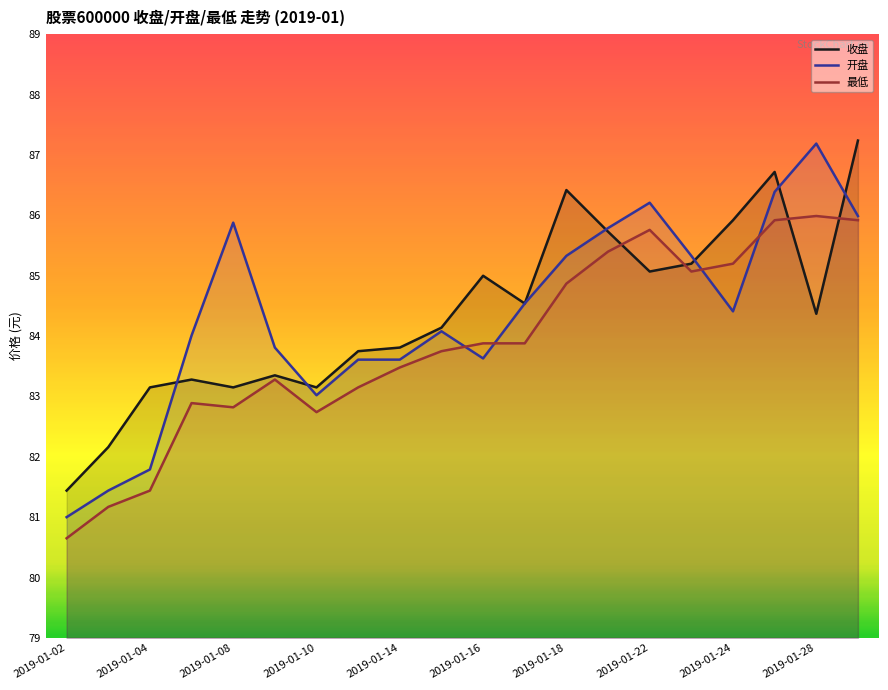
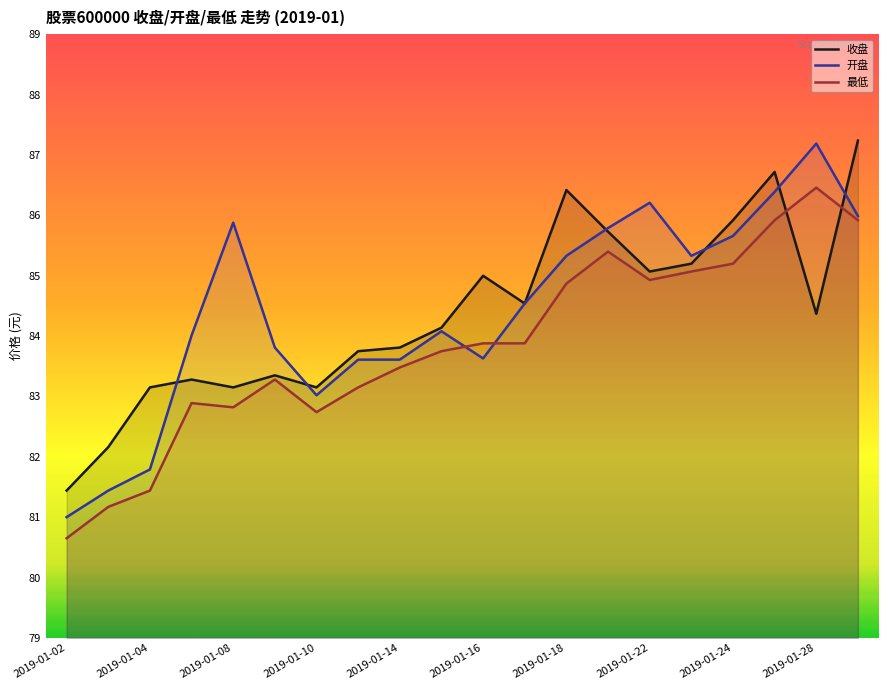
最低, 2019-01-22: 85.8 -> 84.9
开盘, 2019-01-24: 84.4 -> 85.7
最低, 2019-01-28: 86.0 -> 86.5
